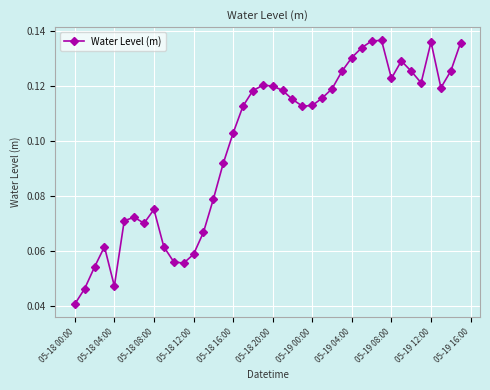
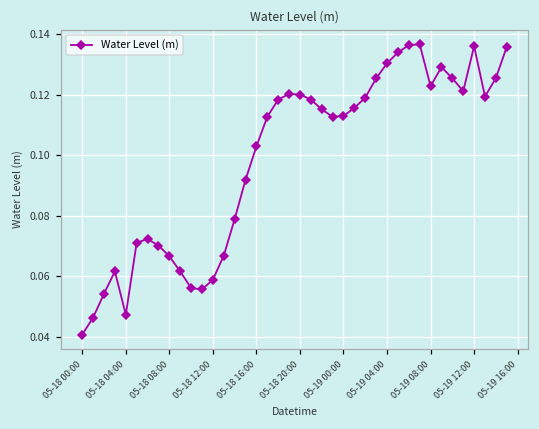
05-18 08:00: 0.075 -> 0.067
